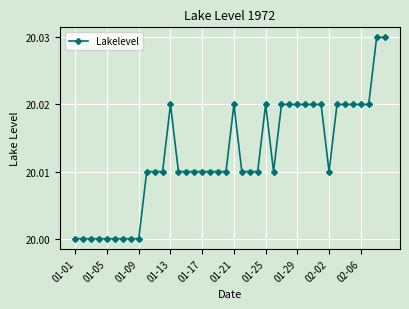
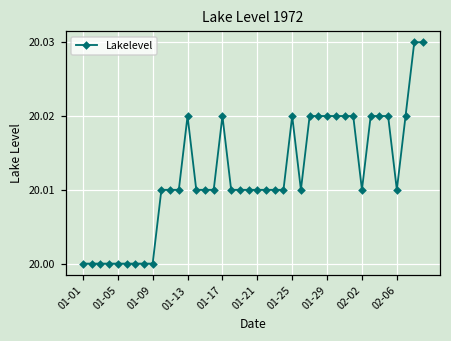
01-17: 20.01 -> 20.02
01-21: 20.02 -> 20.01
02-06: 20.02 -> 20.01
